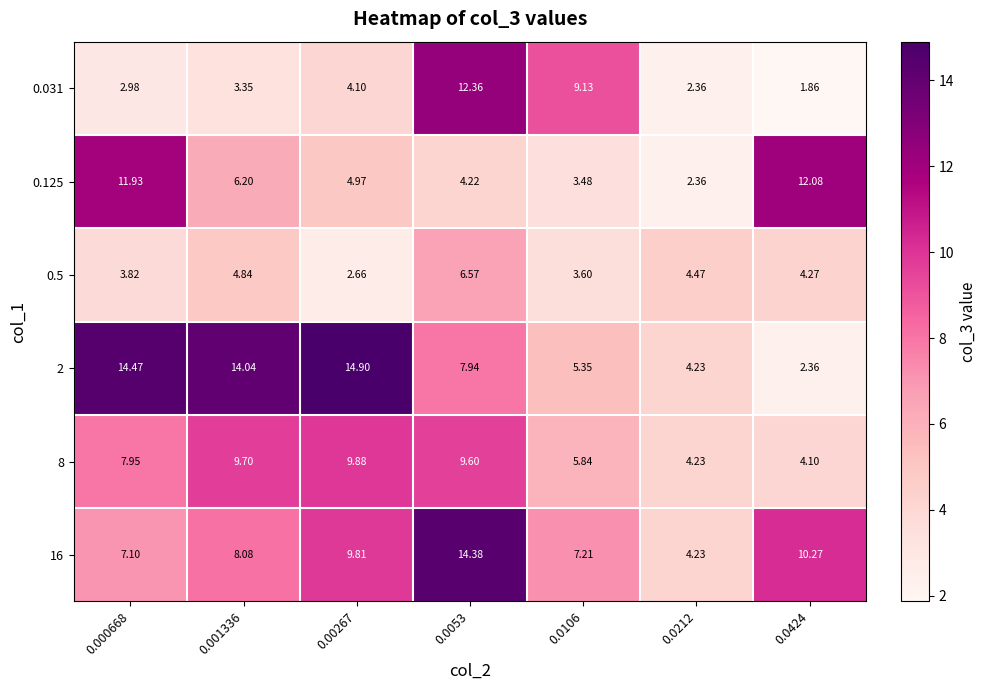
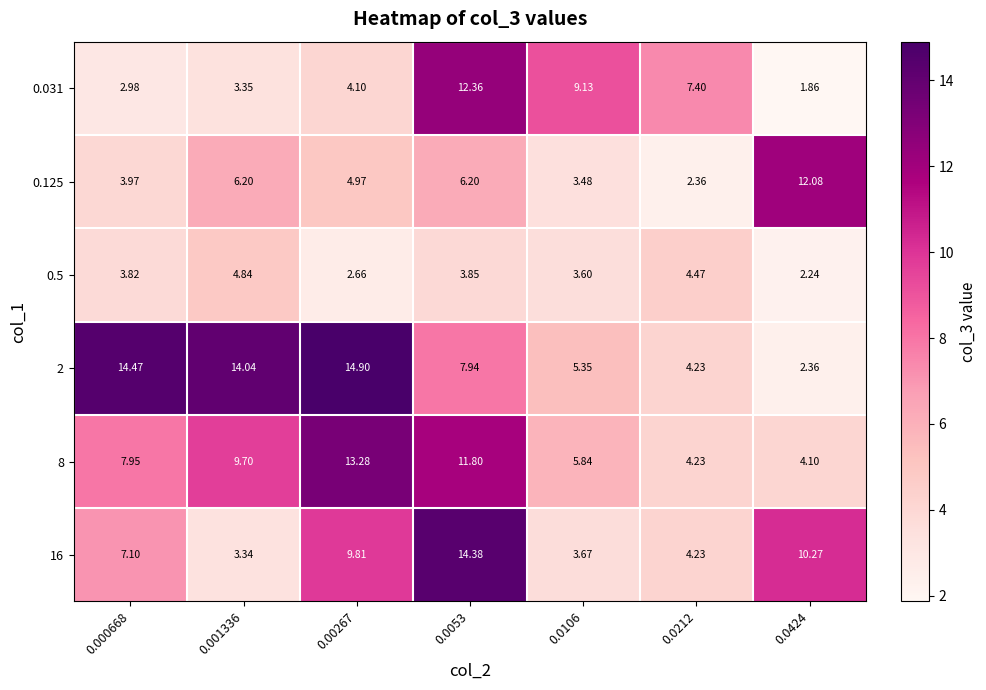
0.031, 0.0212: 2.36 -> 7.40
0.125, 0.000668: 11.93 -> 3.97
0.125, 0.0053: 4.22 -> 6.20
0.5, 0.0053: 6.57 -> 3.85
0.5, 0.0424: 4.27 -> 2.24
8, 0.00267: 9.88 -> 13.28
8, 0.0053: 9.60 -> 11.80
16, 0.001336: 8.08 -> 3.34
16, 0.0106: 7.21 -> 3.67
